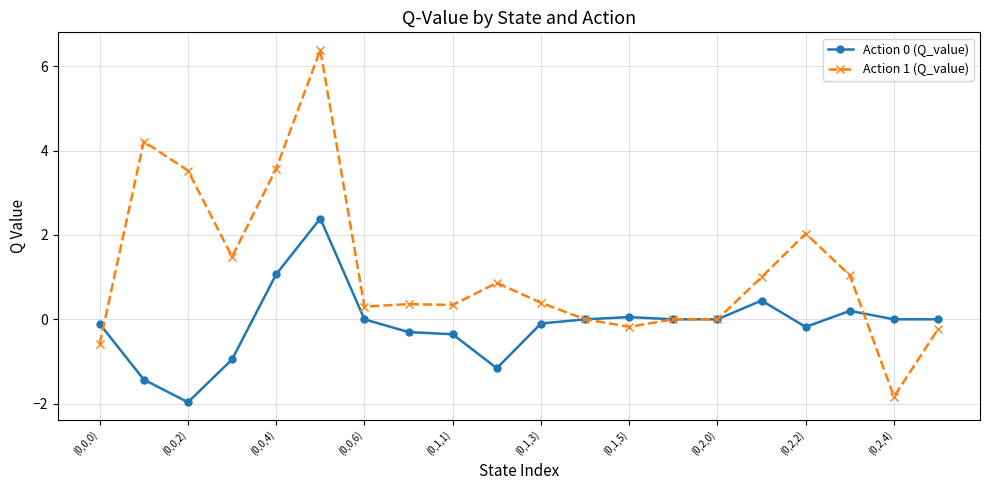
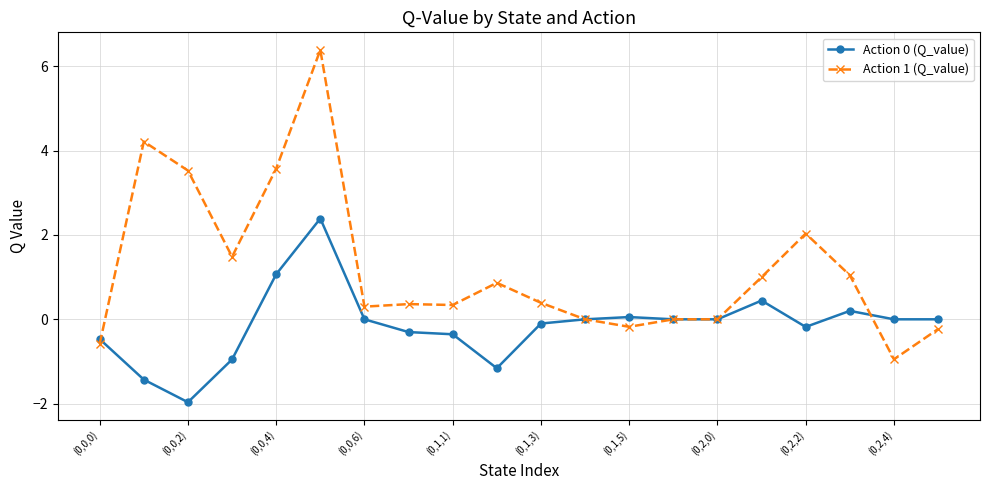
Action 0 (Q_value), (0,0,0): -0.1 -> -0.5
Action 1 (Q_value), (0,2,4): -1.8 -> -0.9
